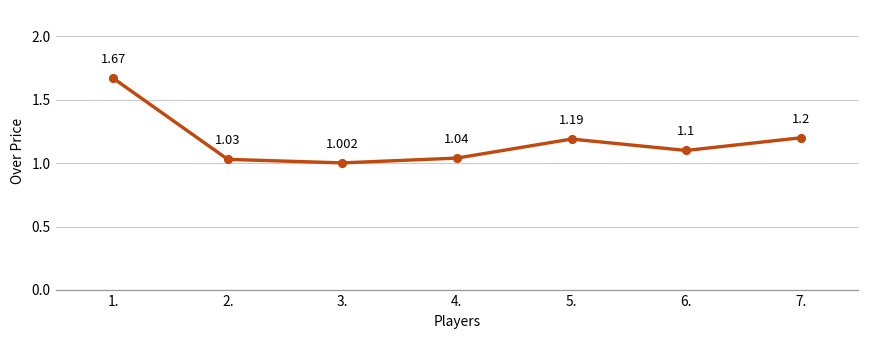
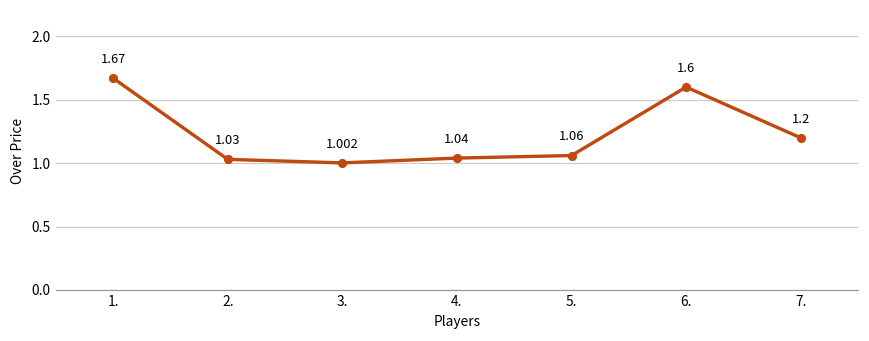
5.: 1.19 -> 1.06
6.: 1.1 -> 1.6
